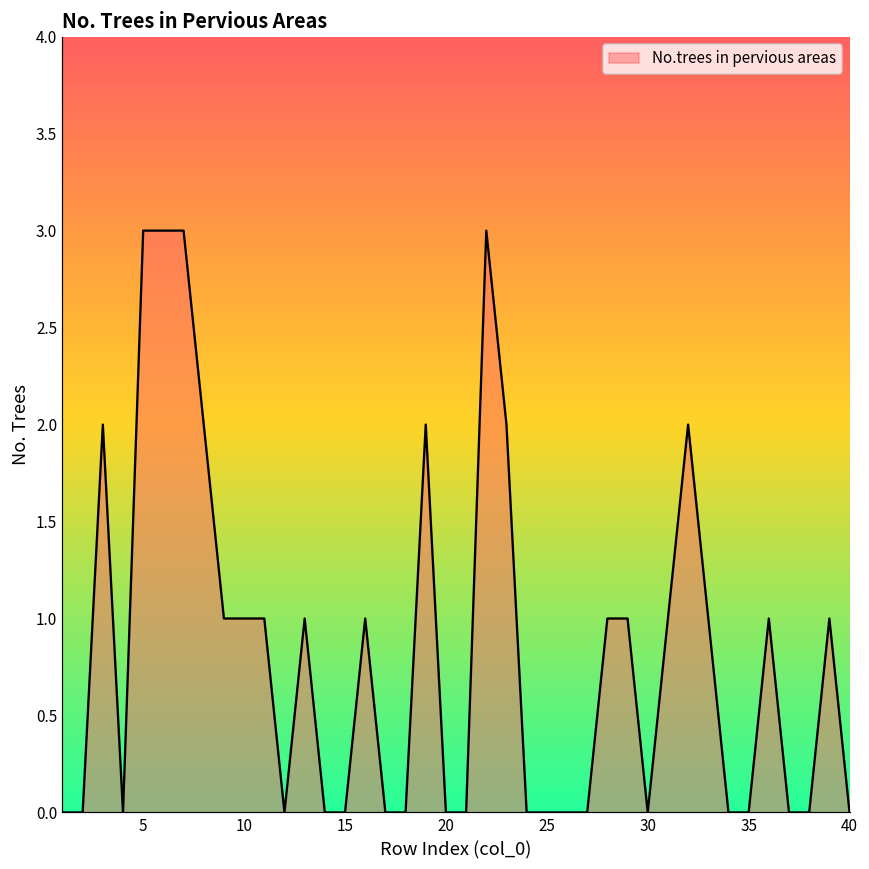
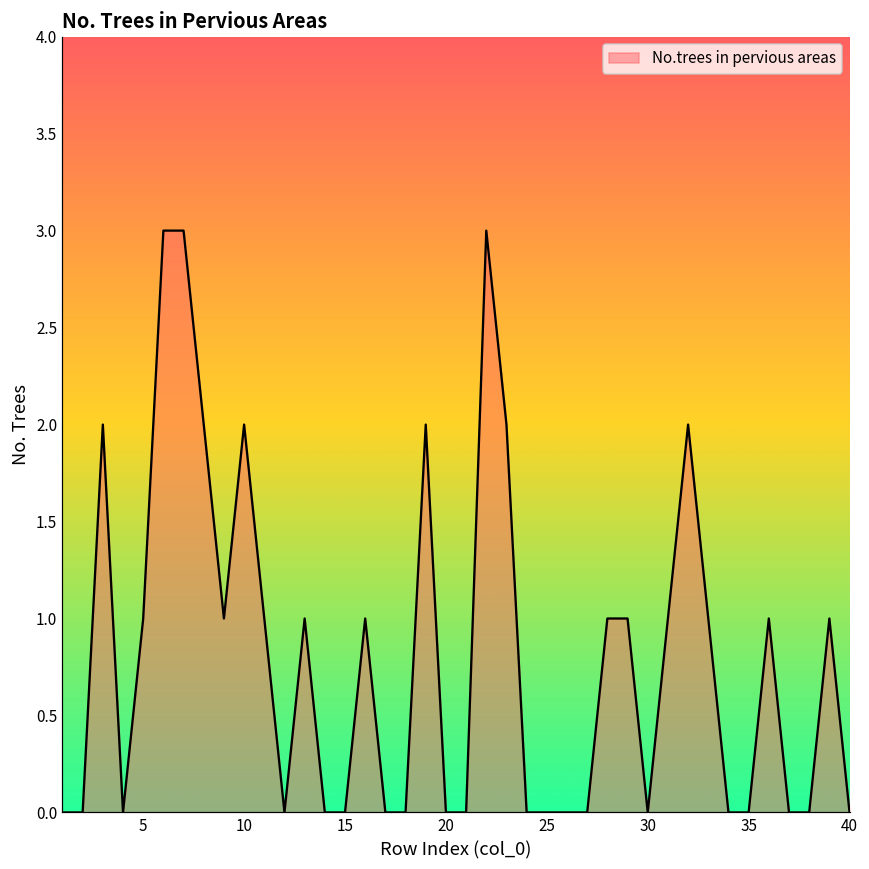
5: 3 -> 1
10: 1 -> 2
